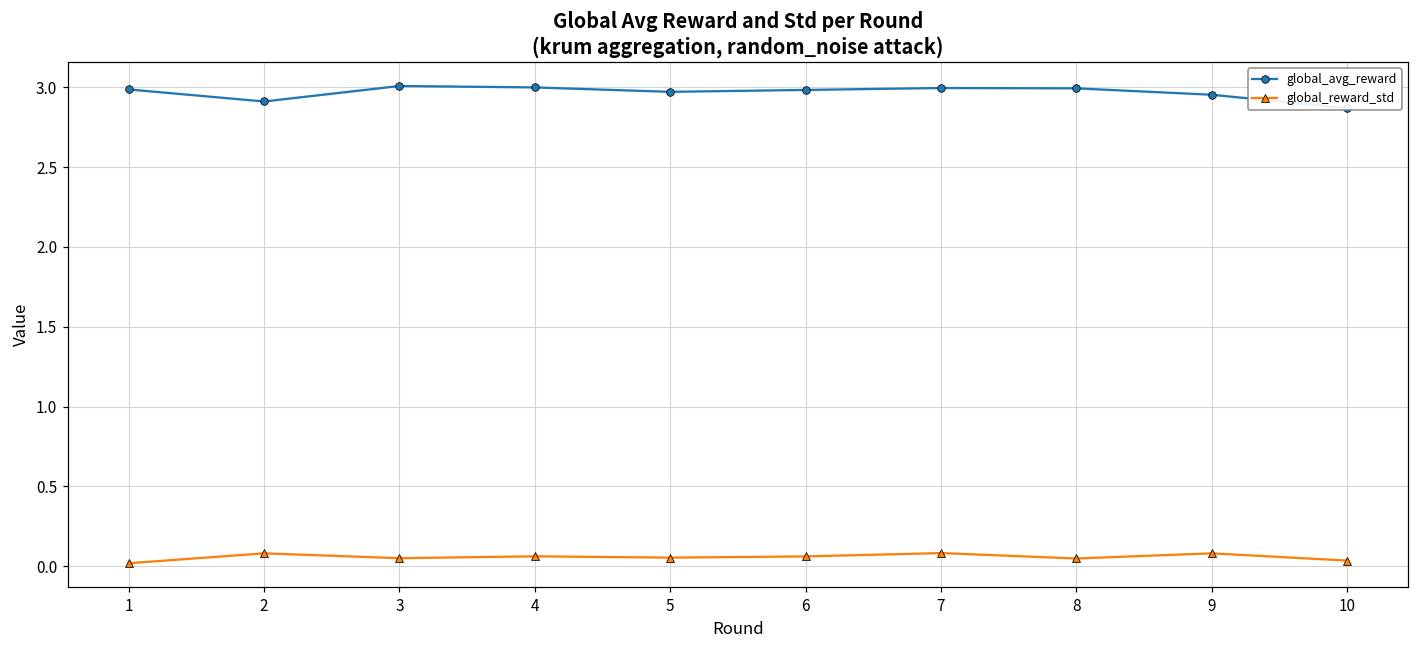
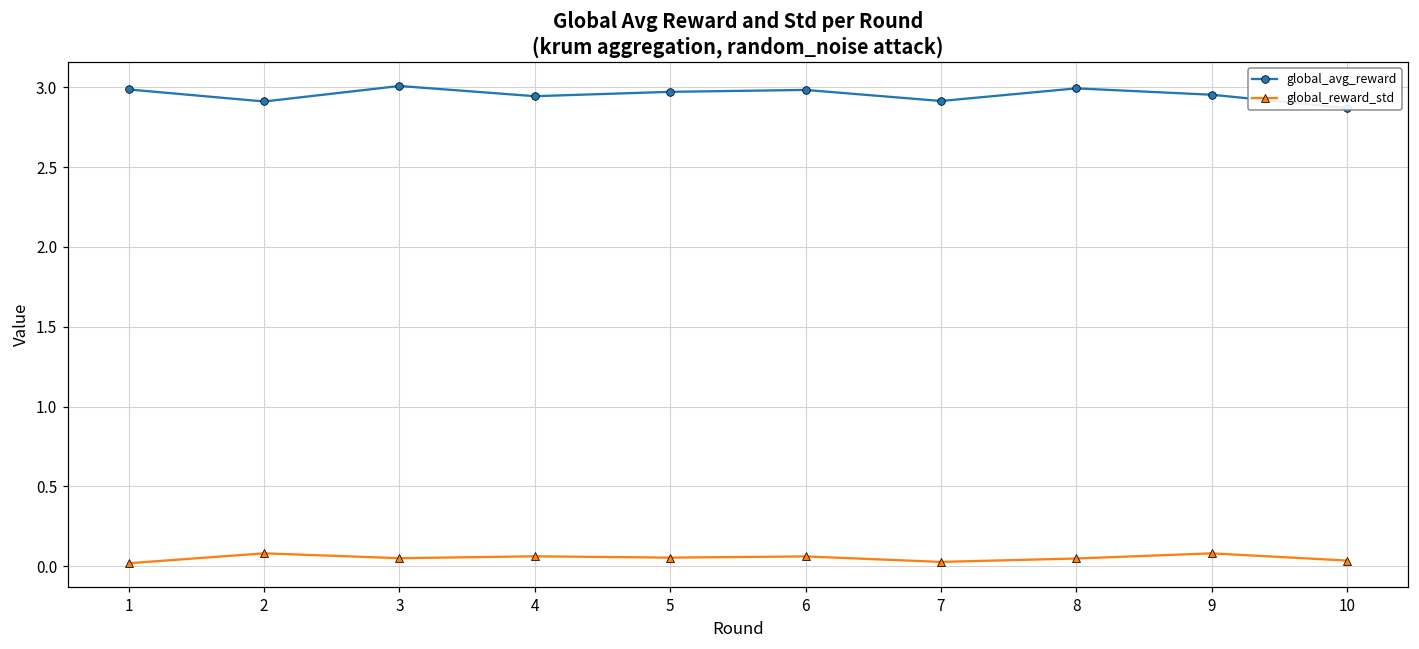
global_avg_reward, 4: 3.00 -> 2.94
global_avg_reward, 7: 2.99 -> 2.91
global_reward_std, 7: 0.08 -> 0.03
